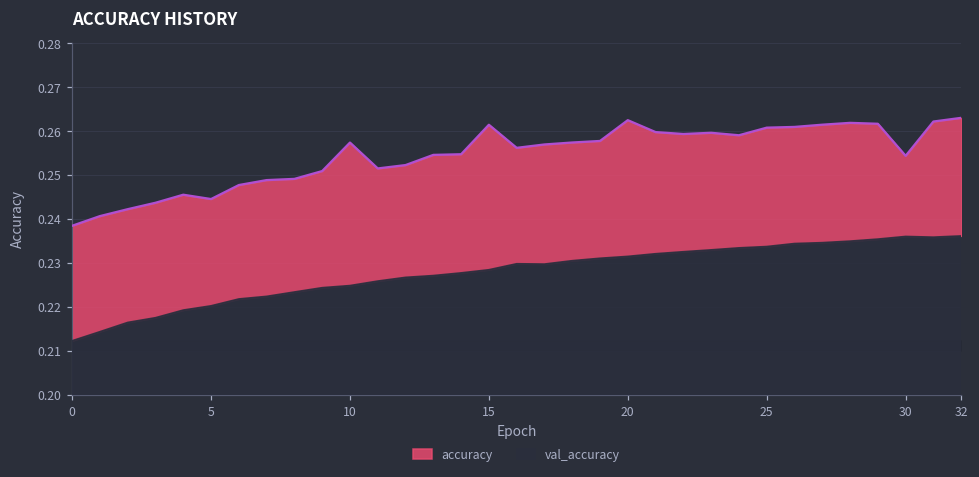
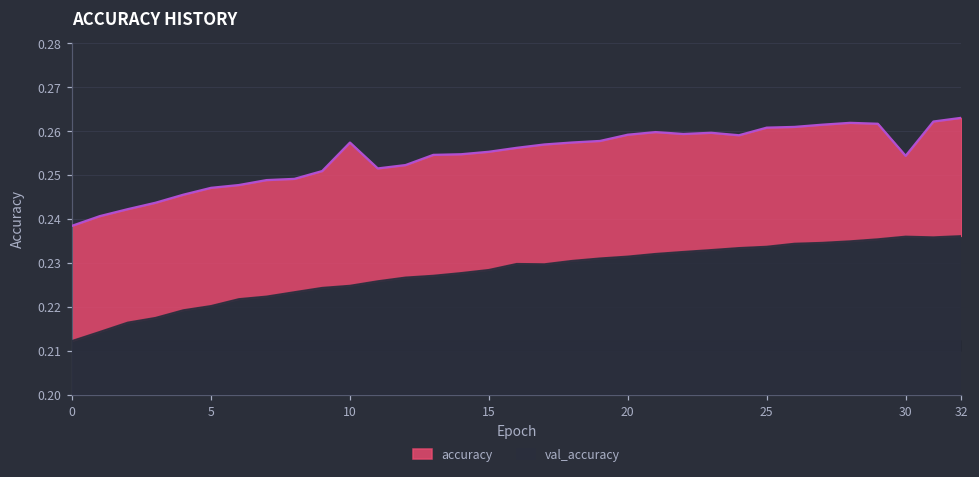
accuracy, 5: 0.245 -> 0.247
accuracy, 15: 0.261 -> 0.255
accuracy, 20: 0.262 -> 0.259
